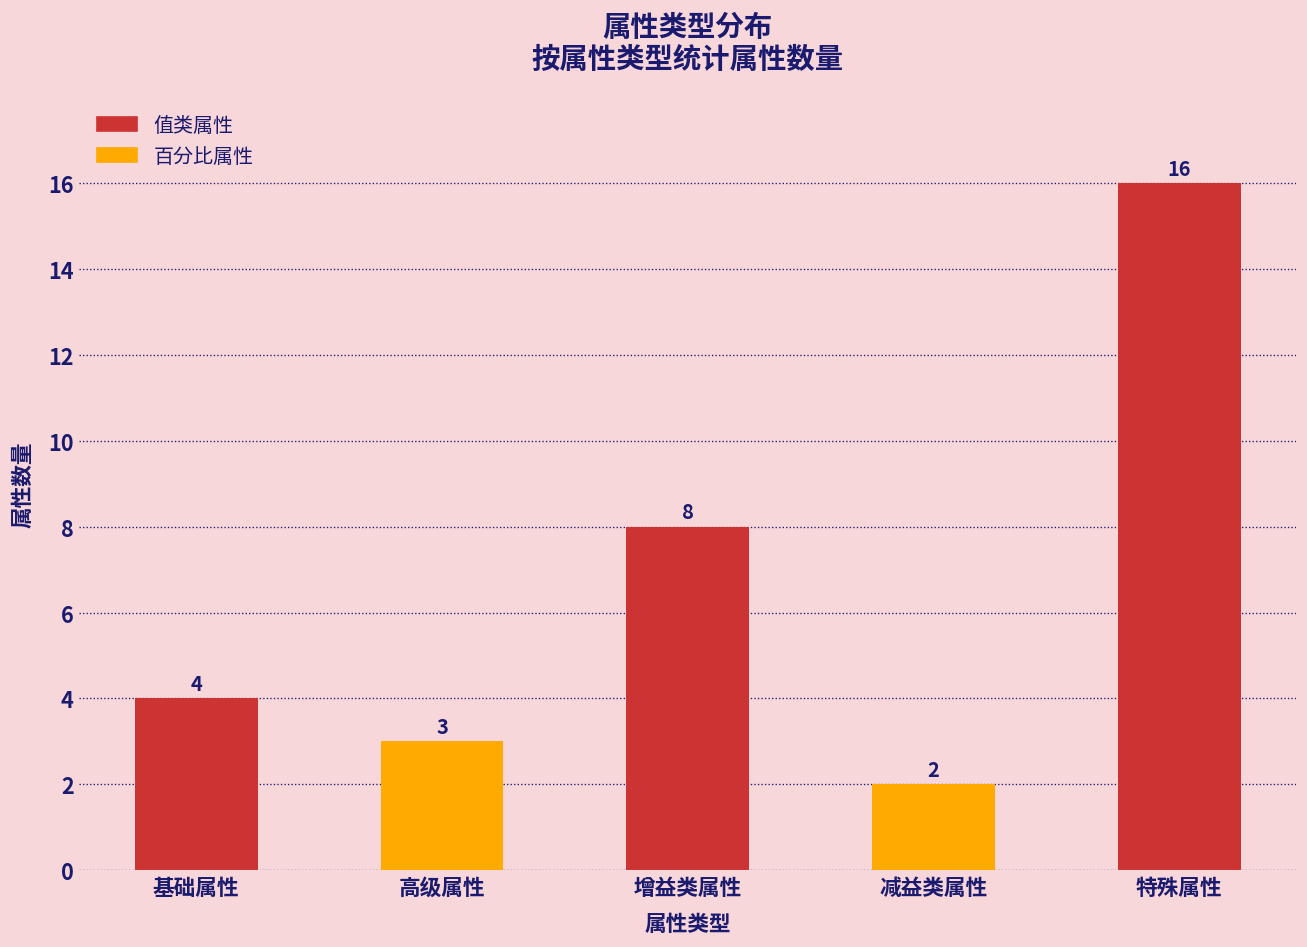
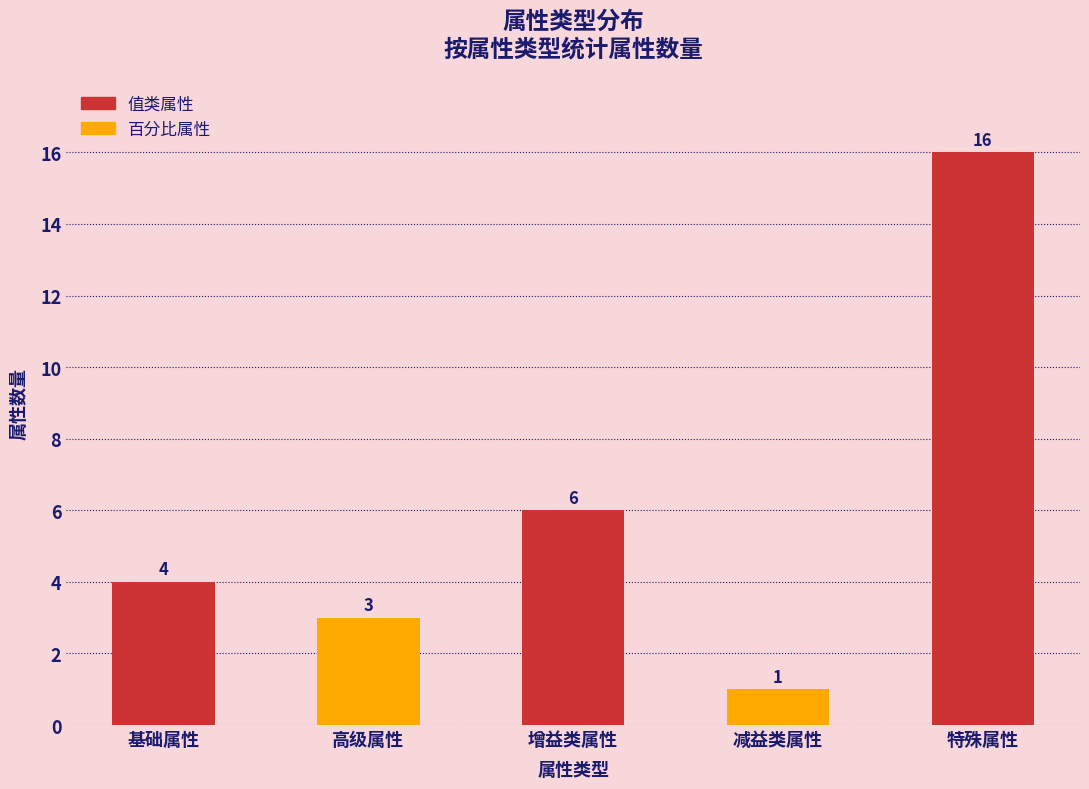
增益类属性: 8 -> 6
减益类属性: 2 -> 1
